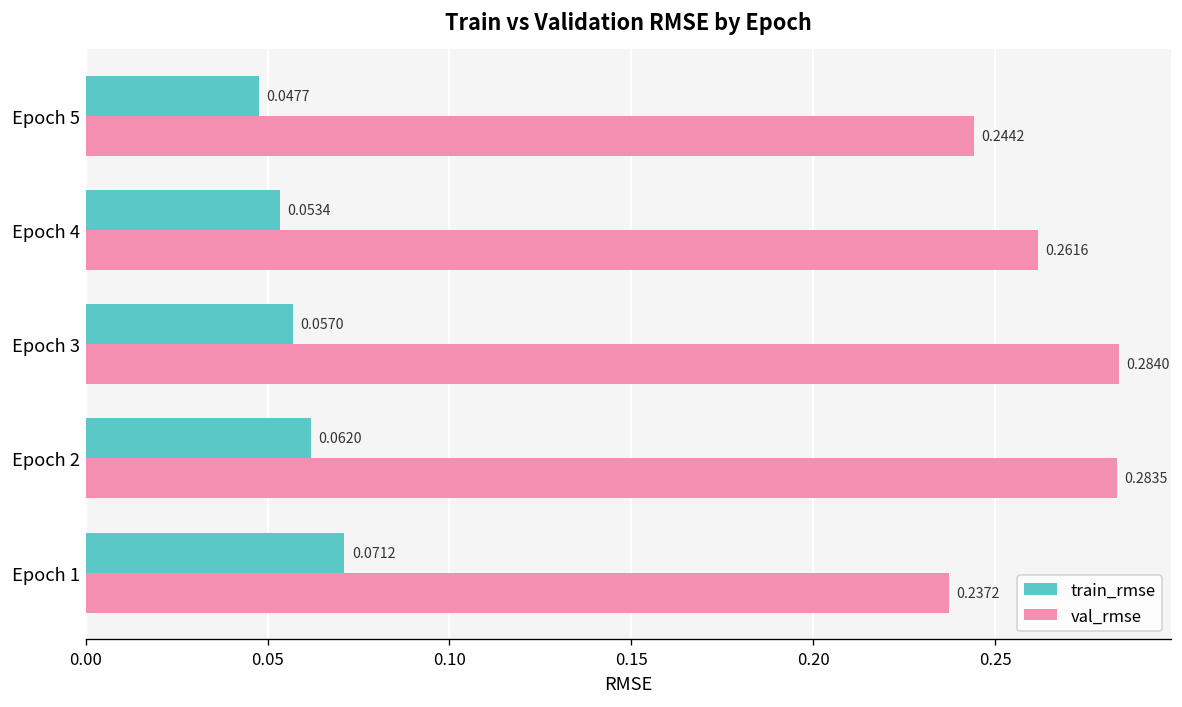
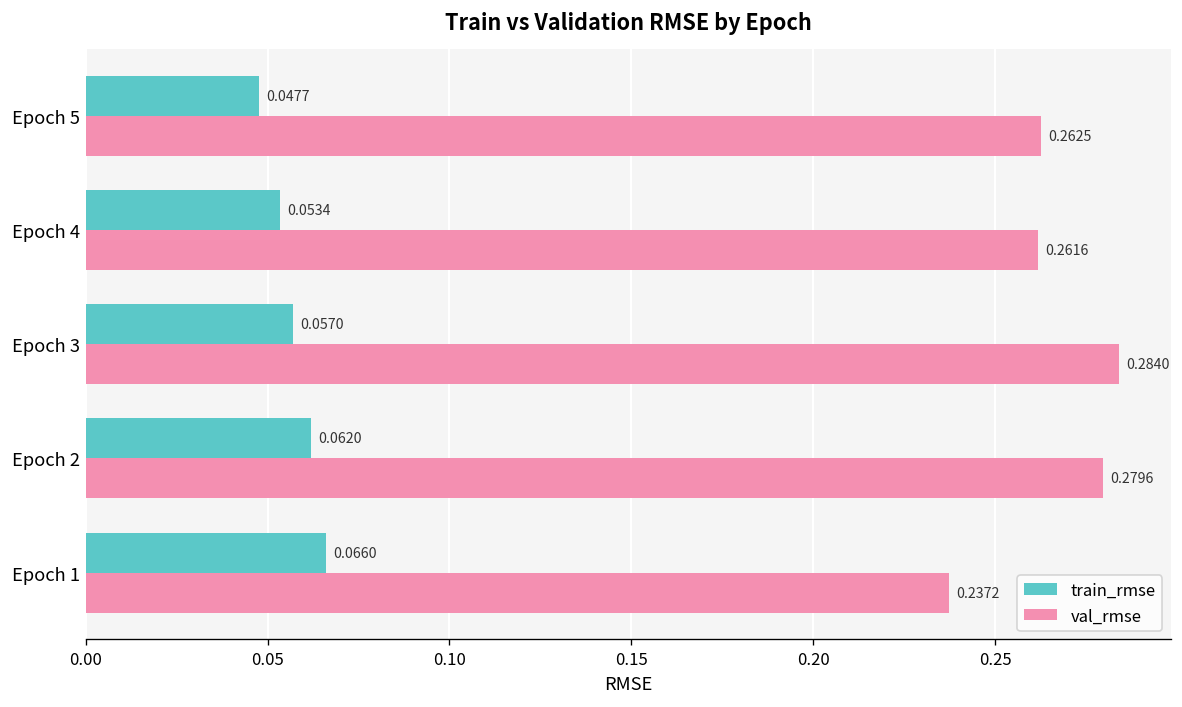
val_rmse, Epoch 5: 0.2442 -> 0.2625
val_rmse, Epoch 2: 0.2835 -> 0.2796
train_rmse, Epoch 1: 0.0712 -> 0.0660
